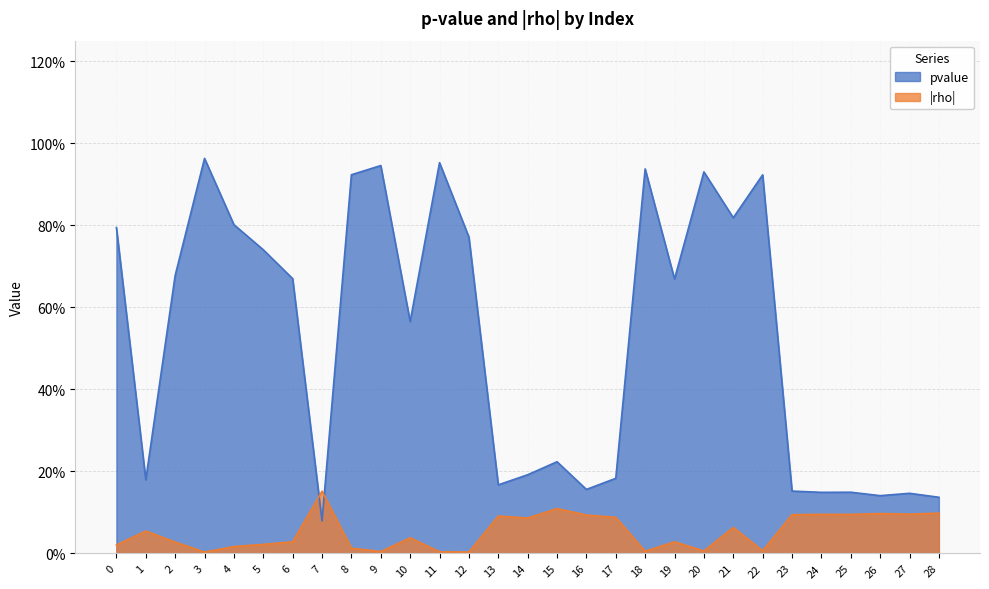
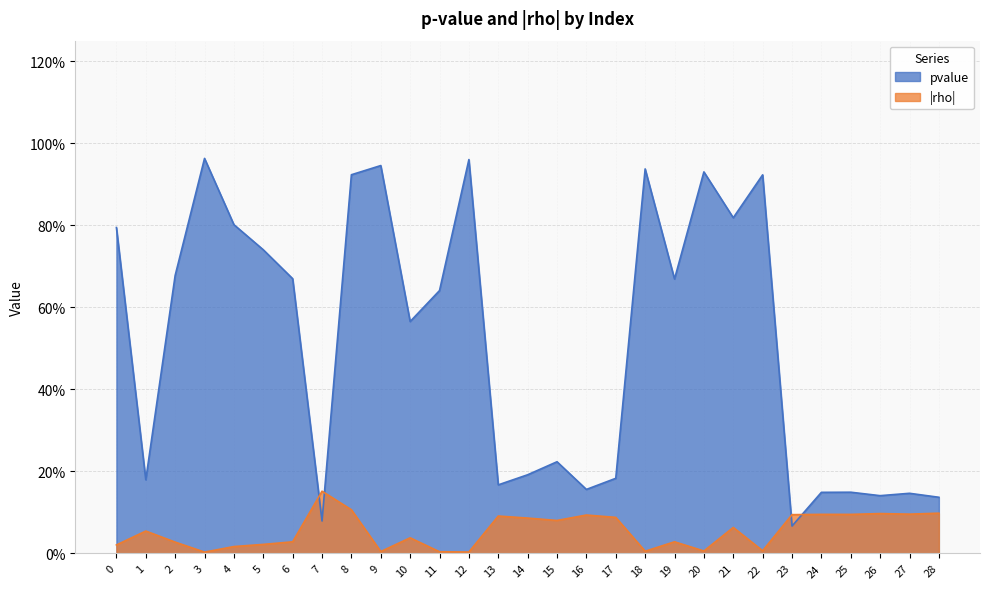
|rho|, 8: 1% -> 11%
pvalue, 11: 95% -> 64%
pvalue, 12: 77% -> 96%
|rho|, 15: 11% -> 8%
pvalue, 23: 15% -> 7%
